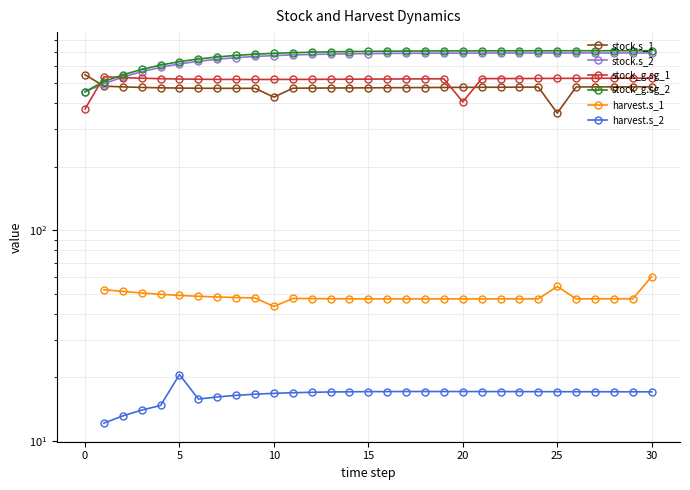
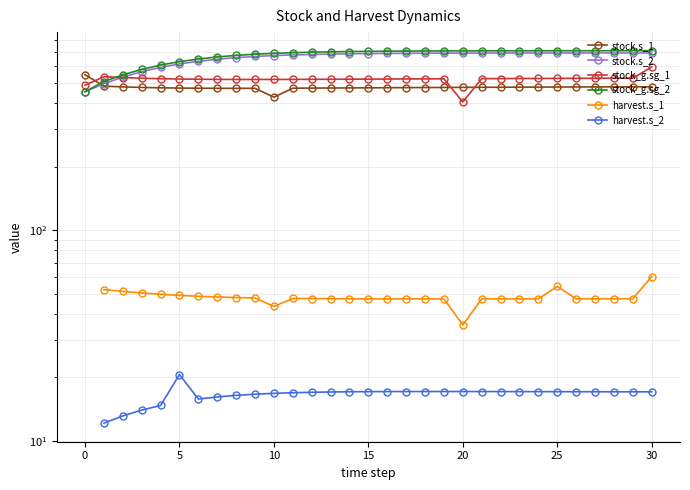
stock_g.sg_1, 0: 380 -> 490
harvest.s_1, 20: 47 -> 35
stock.s_1, 25: 360 -> 480
stock_g.sg_1, 30: 530 -> 590
